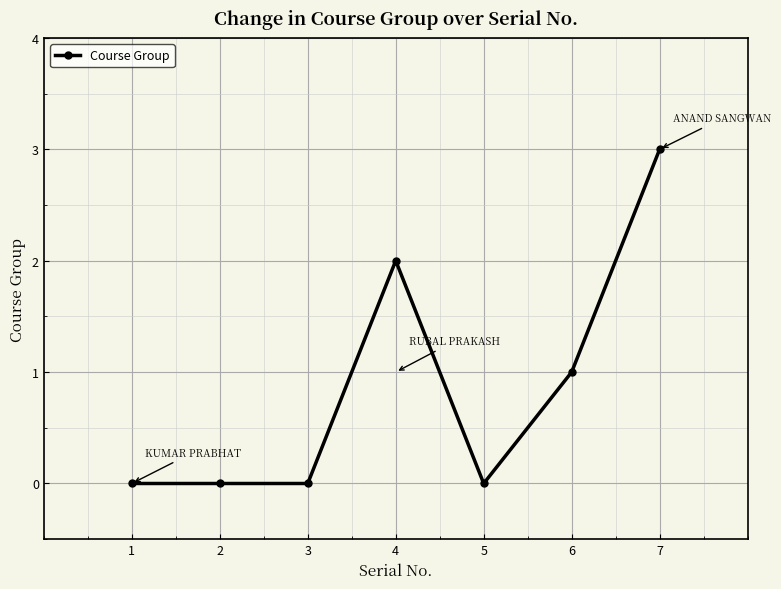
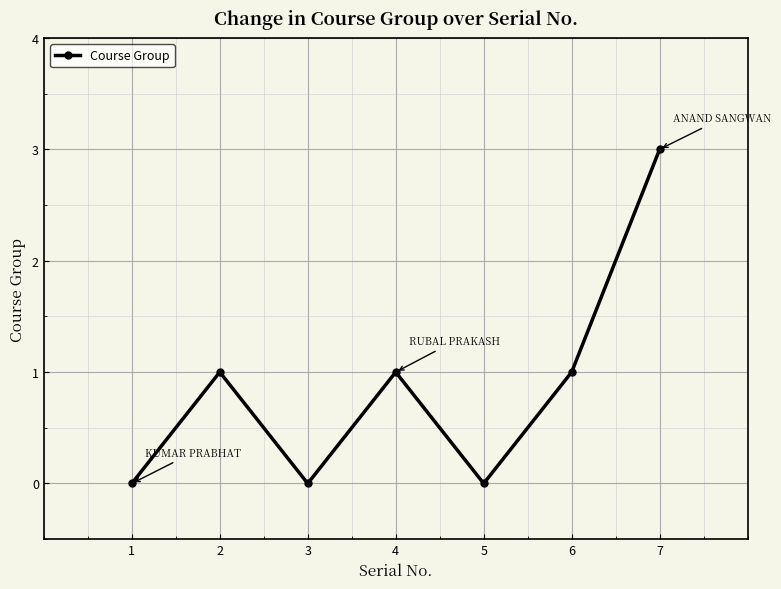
2: 0 -> 1
4: 2 -> 1
